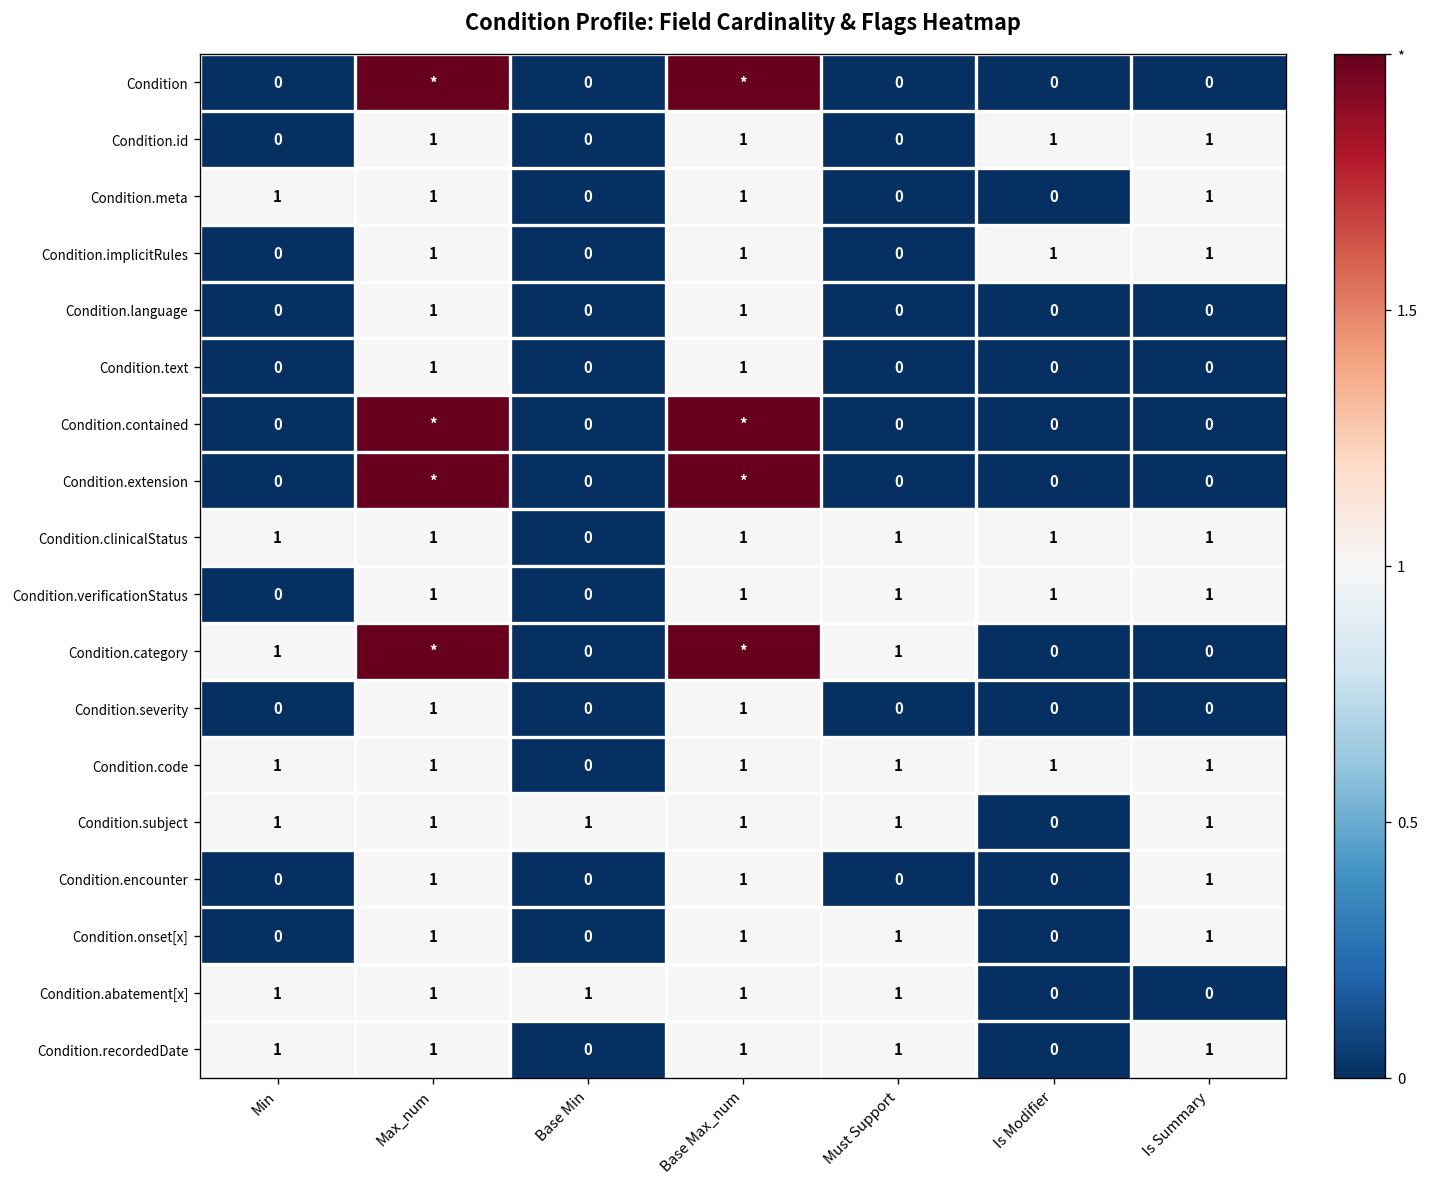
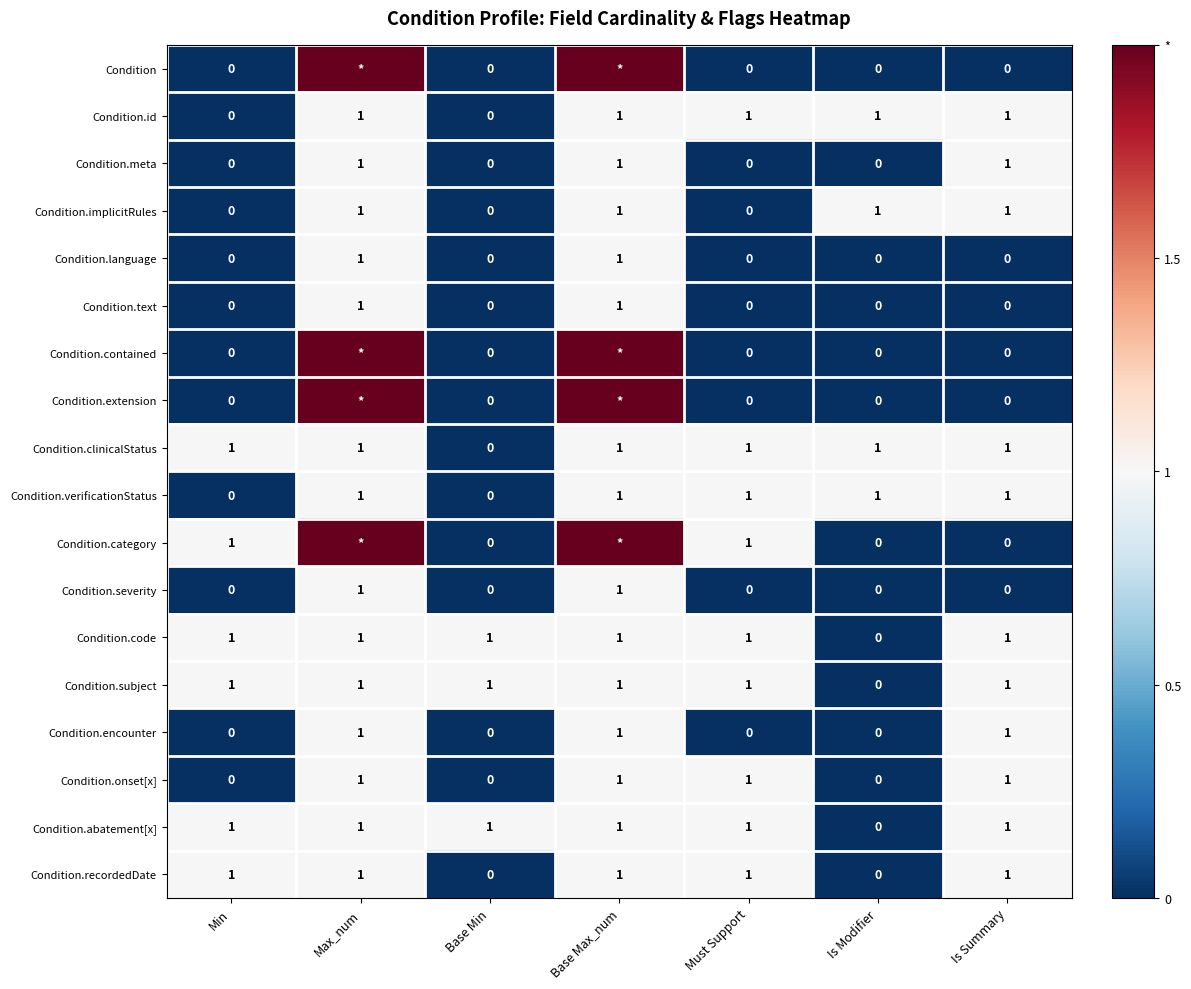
Condition.id, Must Support: 0 -> 1
Condition.meta, Min: 1 -> 0
Condition.code, Base Min: 0 -> 1
Condition.code, Is Modifier: 1 -> 0
Condition.abatement[x], Is Summary: 0 -> 1
